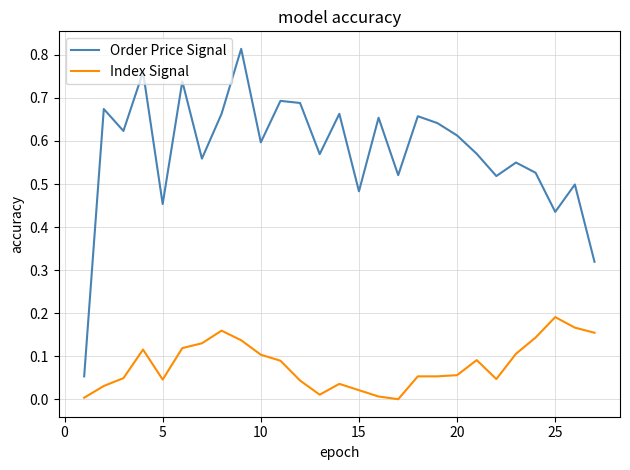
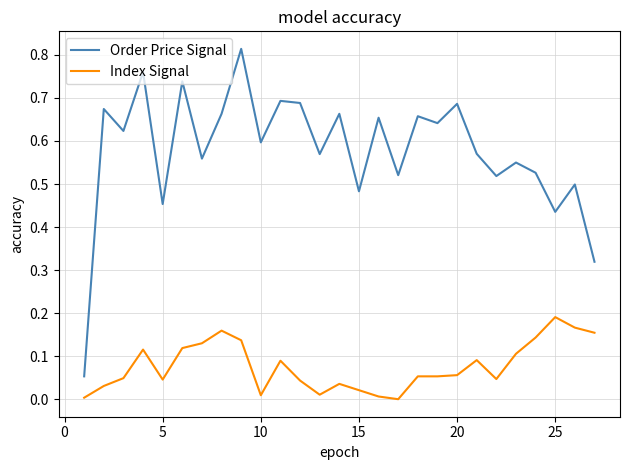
Index Signal, 10: 0.10 -> 0.01
Order Price Signal, 20: 0.61 -> 0.69
